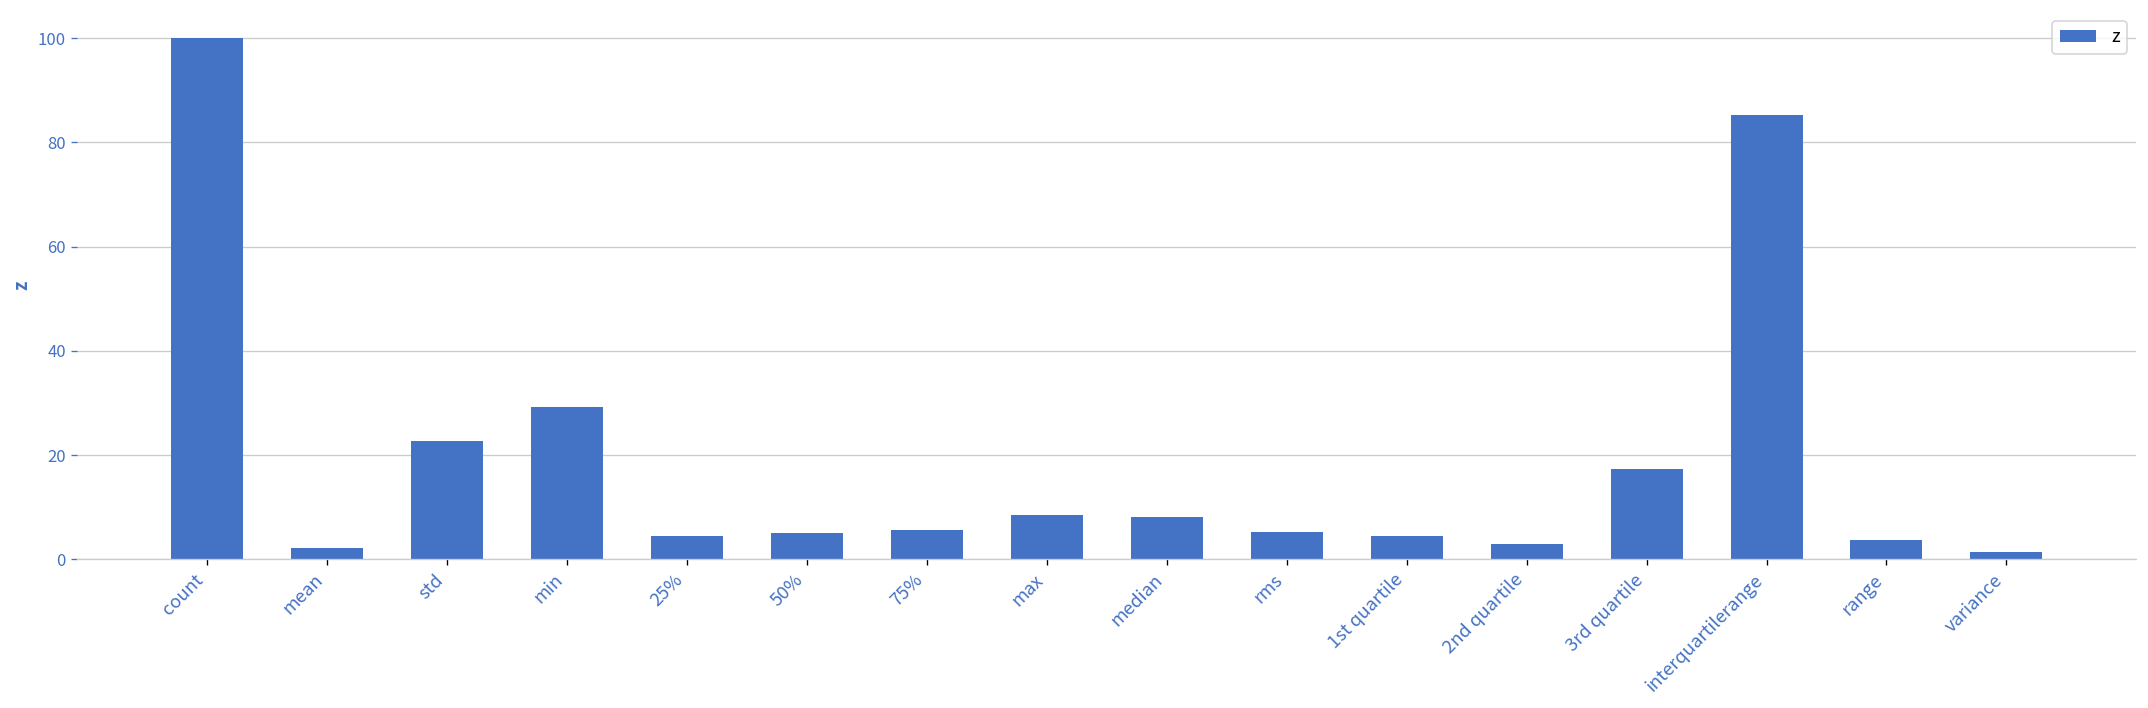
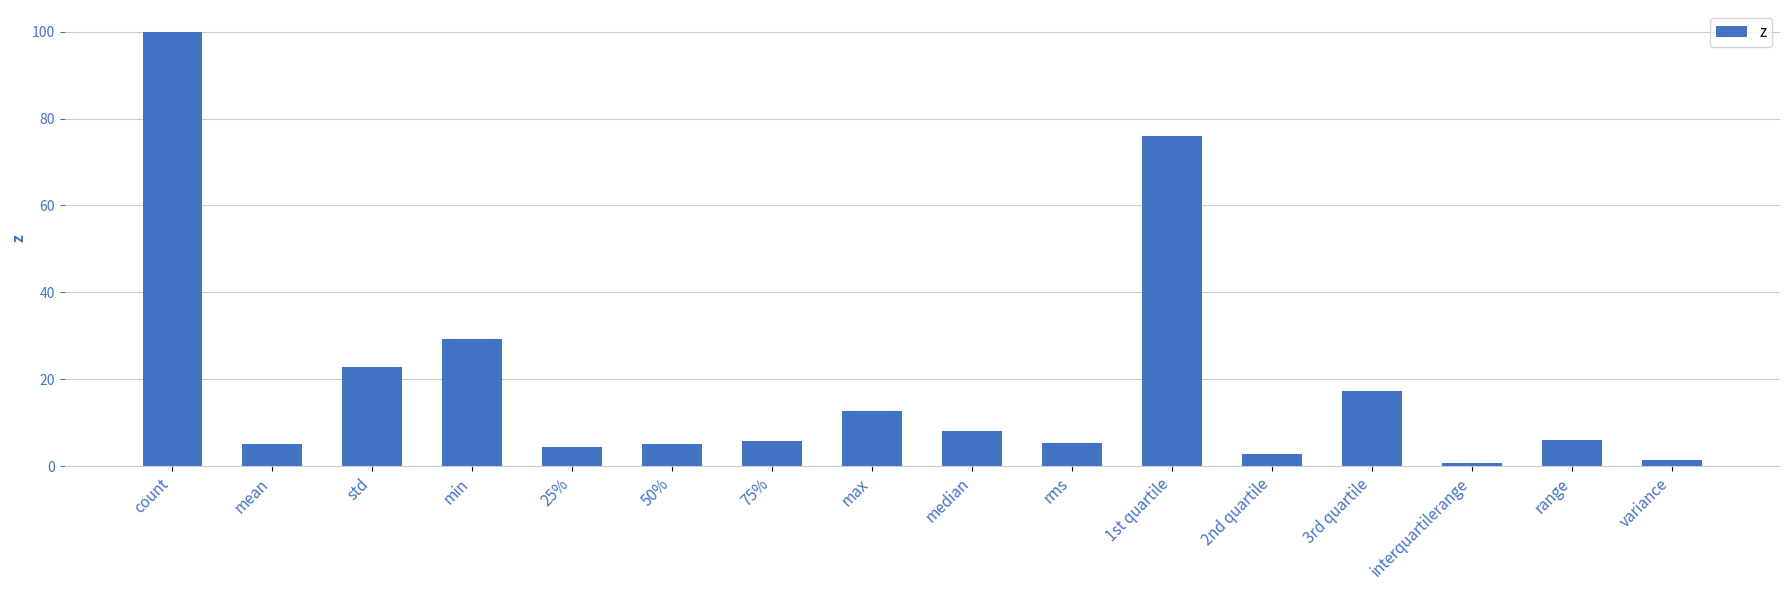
mean: 2 -> 5
max: 8 -> 13
1st quartile: 4 -> 76
interquartilerange: 85 -> 1
range: 4 -> 6
